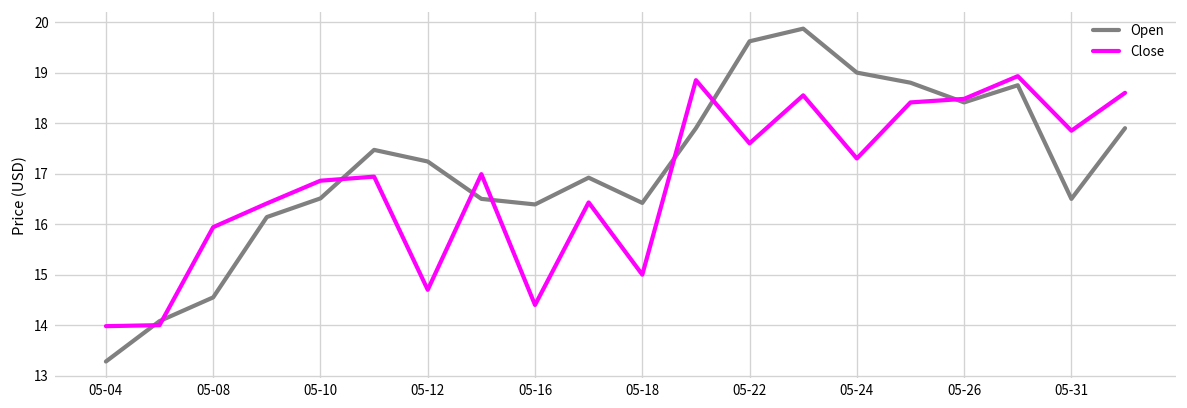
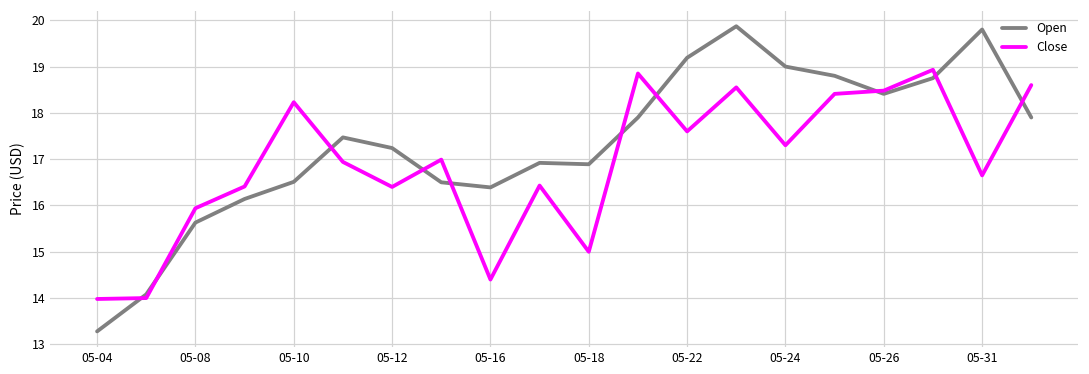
Open, 05-08: 14.6 -> 15.6
Close, 05-10: 16.9 -> 18.2
Close, 05-12: 14.7 -> 16.4
Open, 05-18: 16.4 -> 16.9
Open, 05-22: 19.6 -> 19.2
Open, 05-31: 16.5 -> 19.8
Close, 05-31: 17.9 -> 16.7
